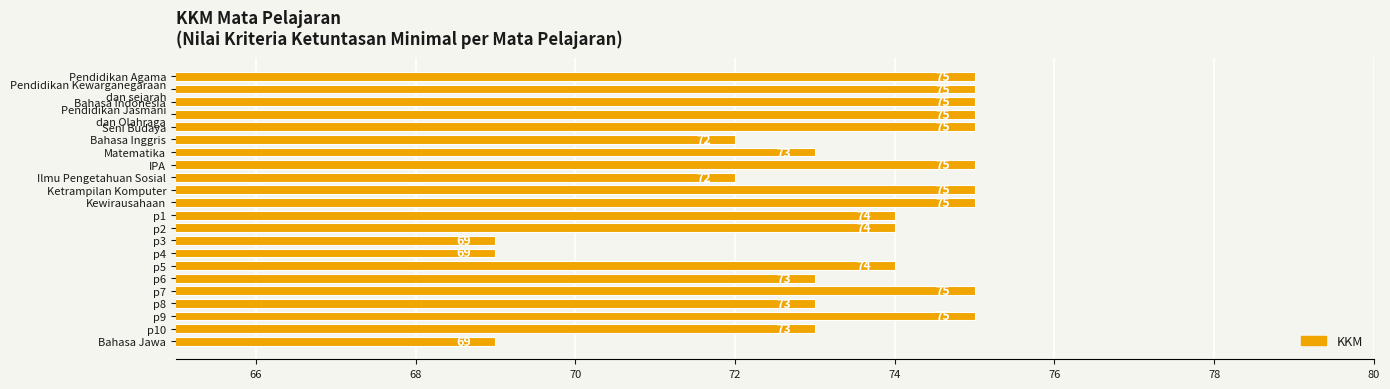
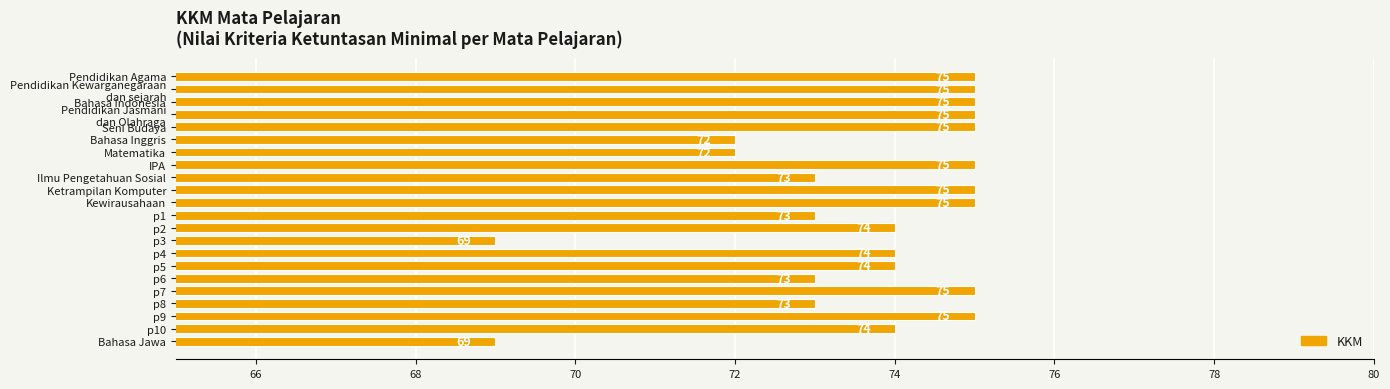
Matematika: 73 -> 72
Ilmu Pengetahuan Sosial: 72 -> 73
p1: 74 -> 73
p4: 69 -> 74
p10: 73 -> 74
